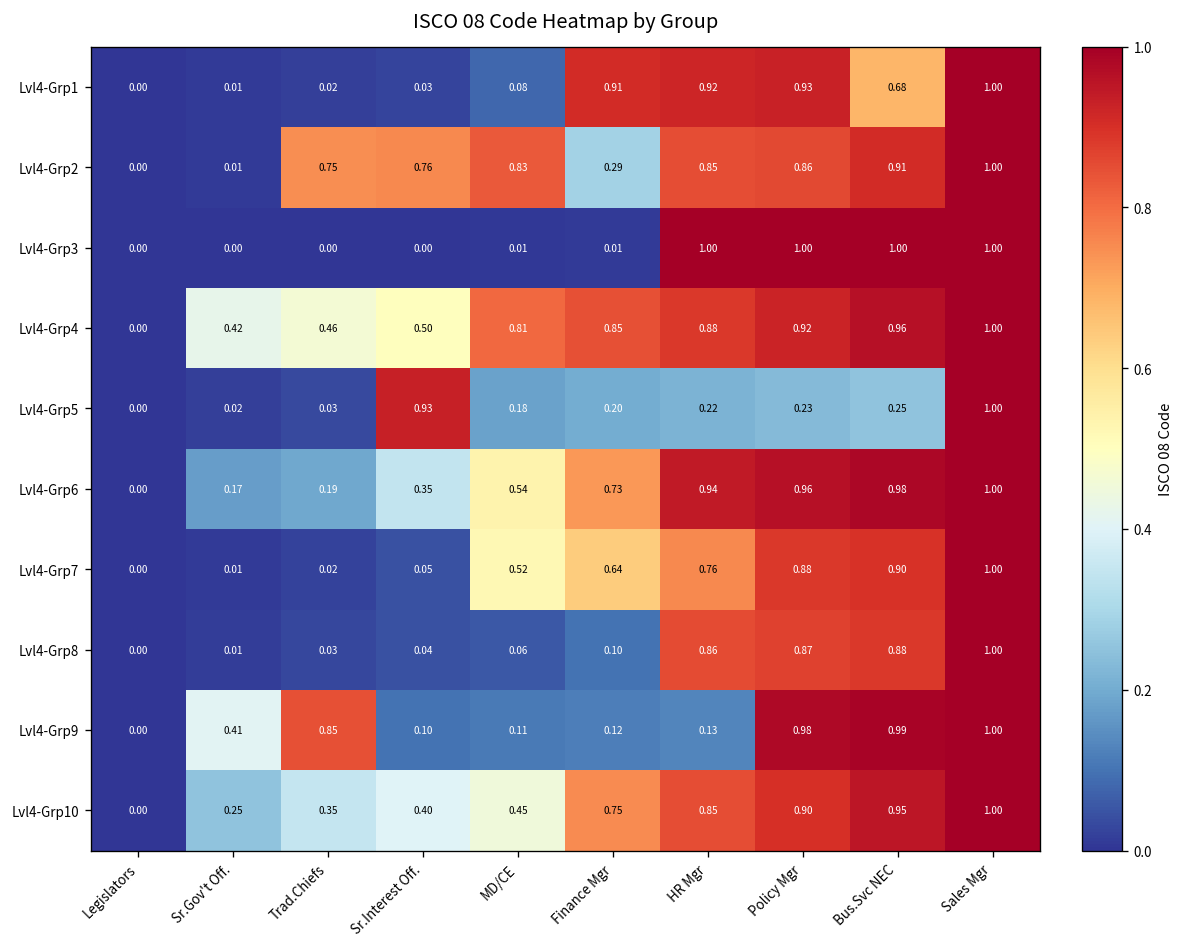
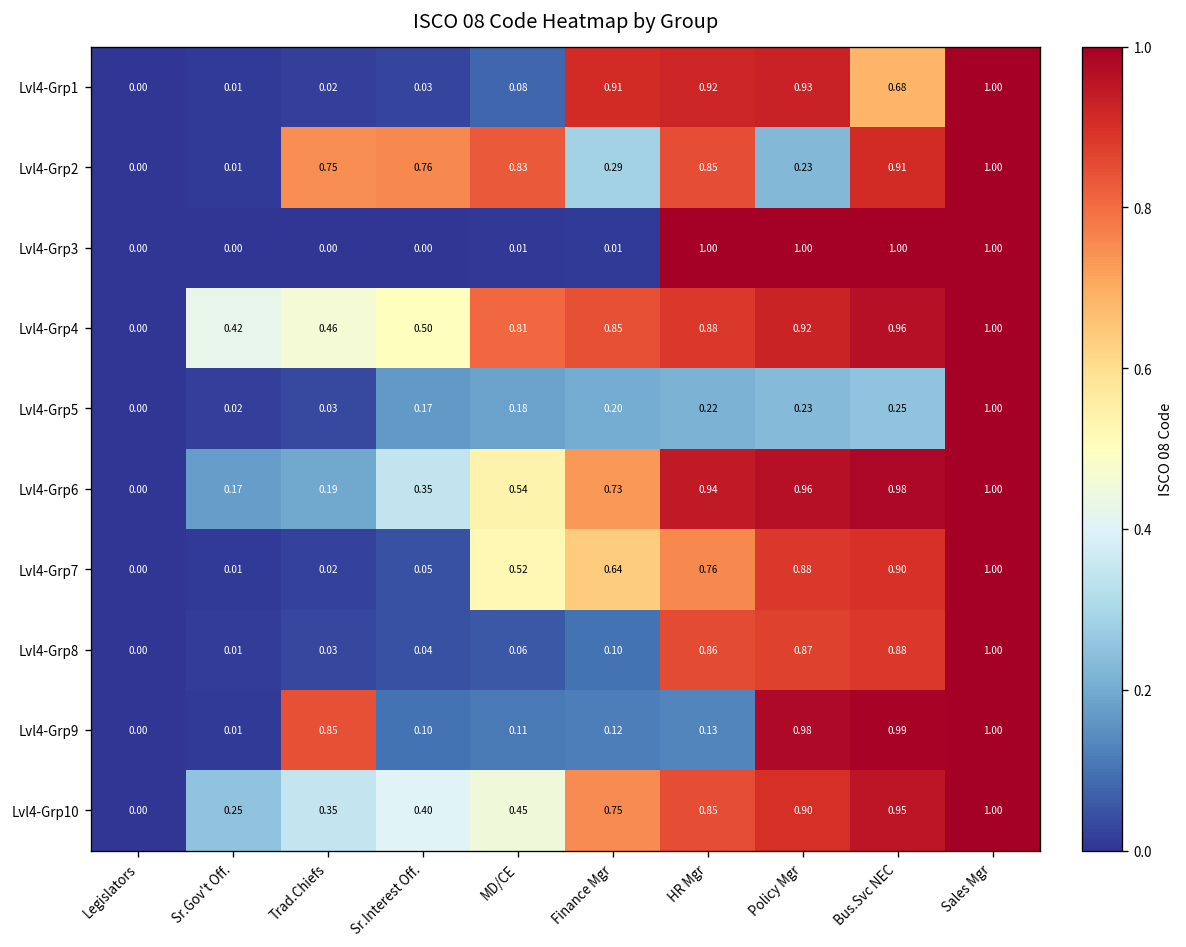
Lvl4-Grp2, Policy Mgr: 0.86 -> 0.23
Lvl4-Grp5, Sr.Interest Off.: 0.93 -> 0.17
Lvl4-Grp9, Sr.Gov't Off.: 0.41 -> 0.01
